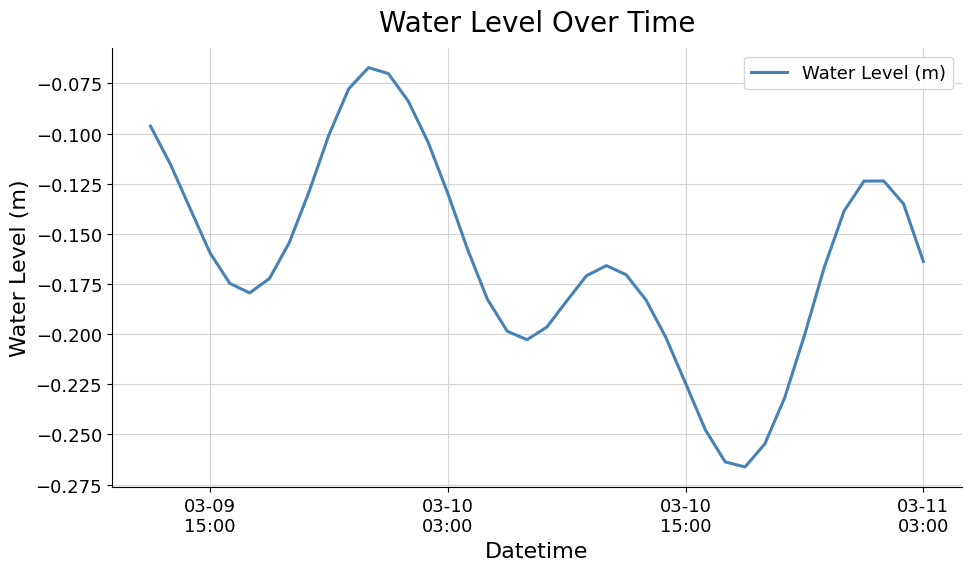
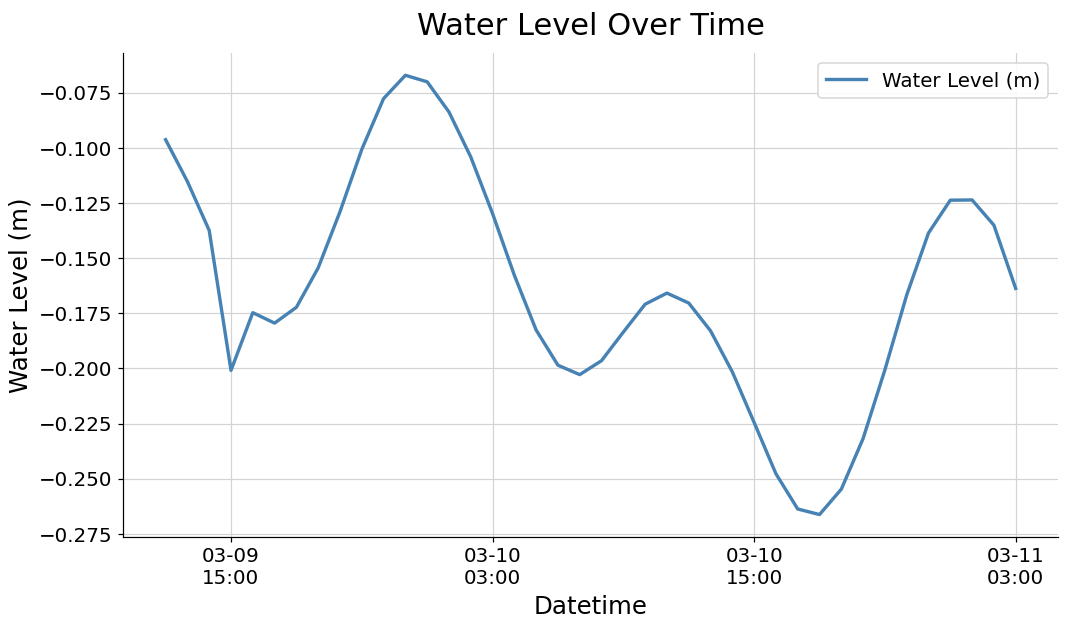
03-09 15:00: -0.159 -> -0.201
